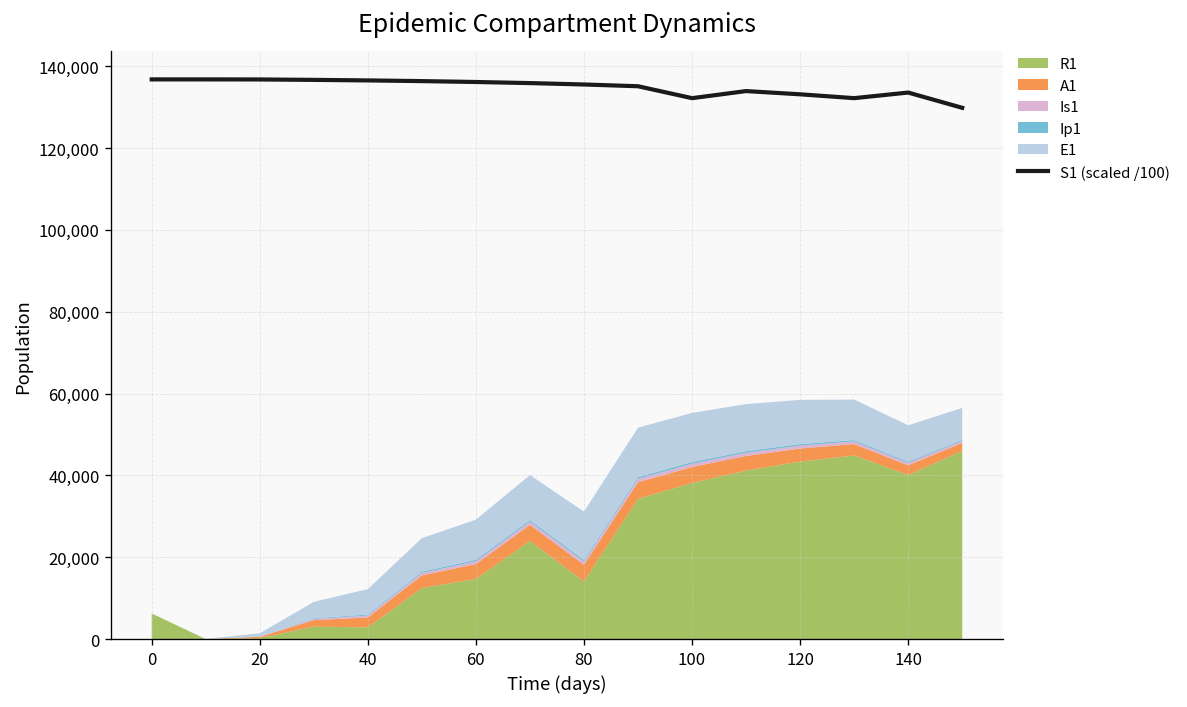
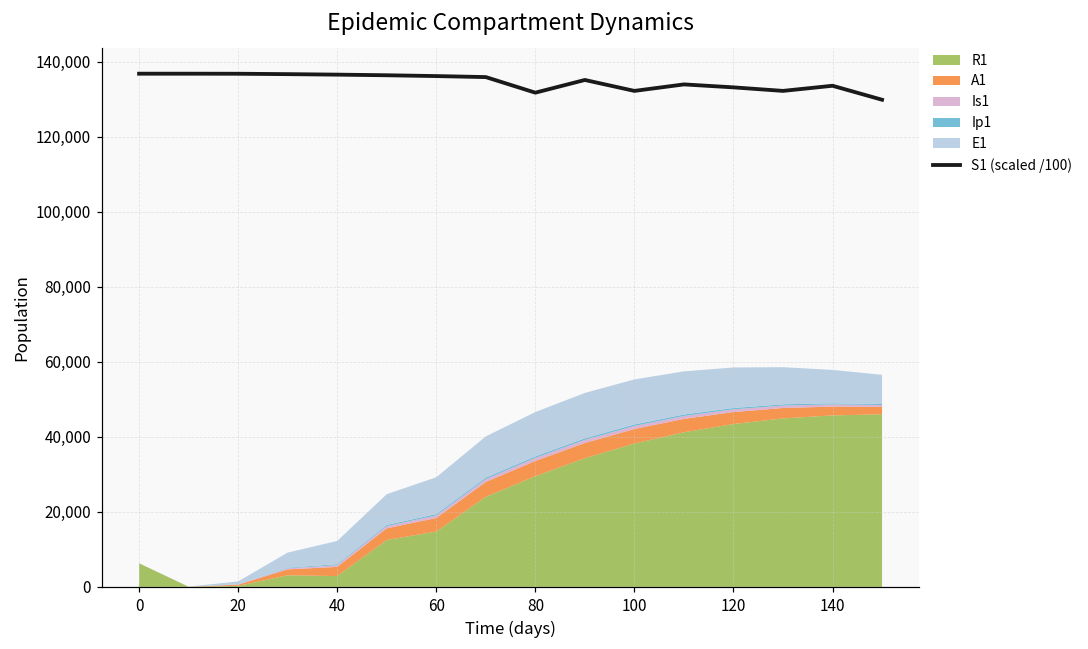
S1 (scaled /100), 80: 136,000 -> 132,000
R1, 80: 14,000 -> 30,000
R1, 140: 40,000 -> 46,000
